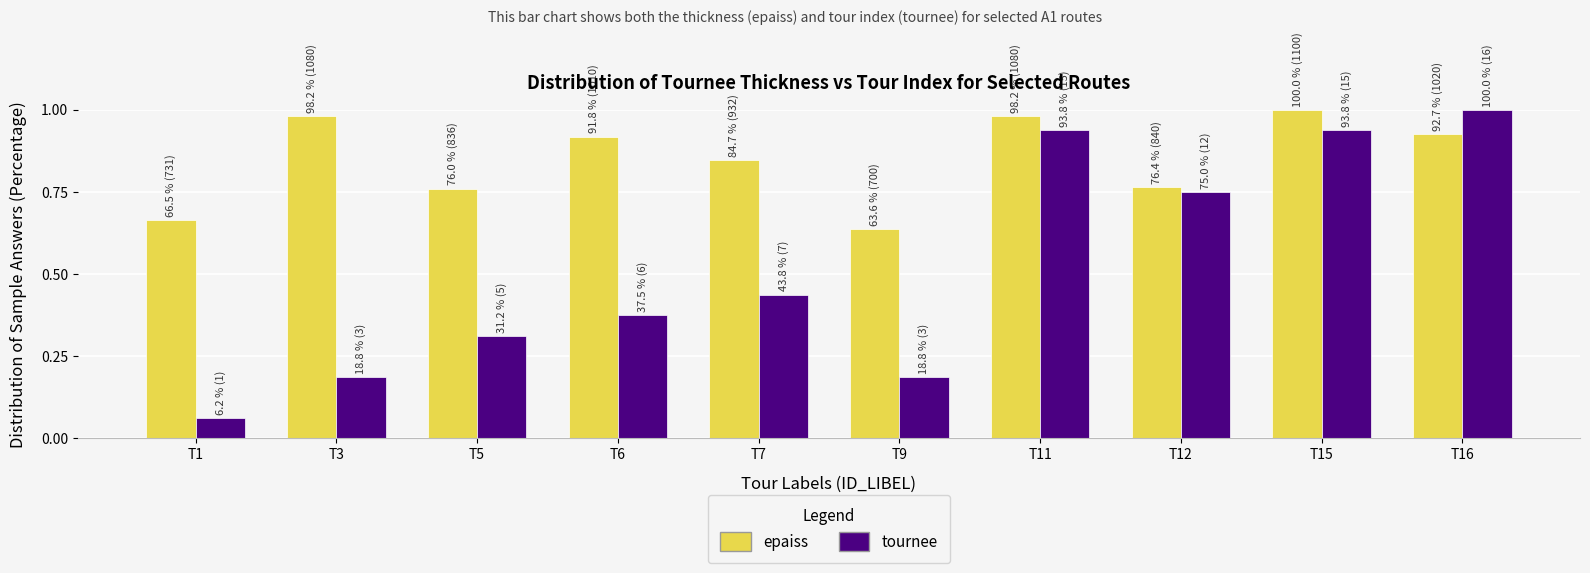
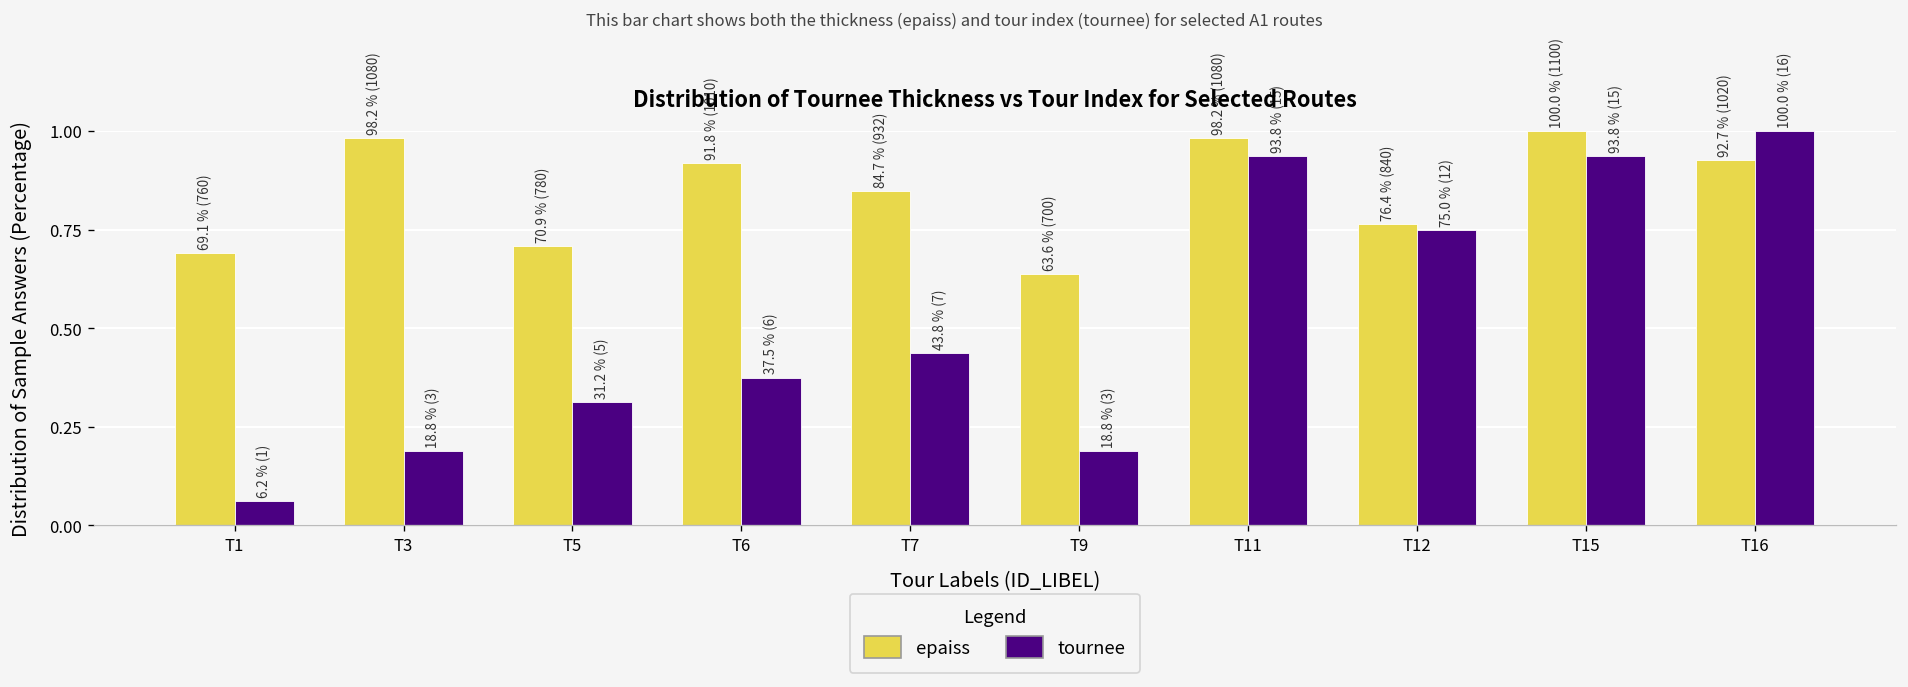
epaiss, T1: 66.5 % (731) -> 69.1 % (760)
epaiss, T5: 76.0 % (836) -> 70.9 % (780)
